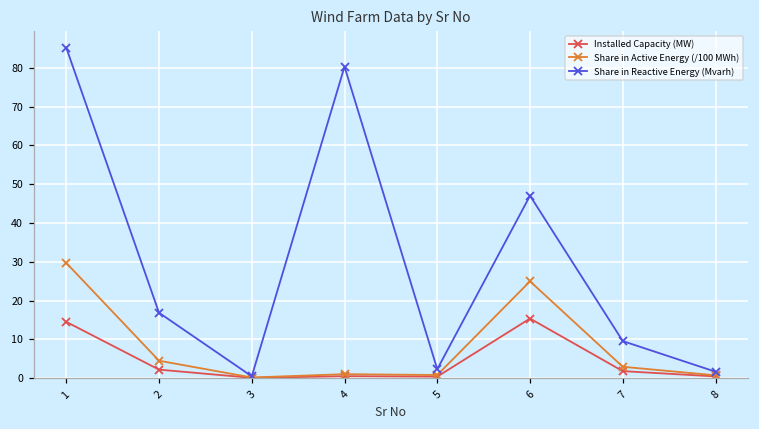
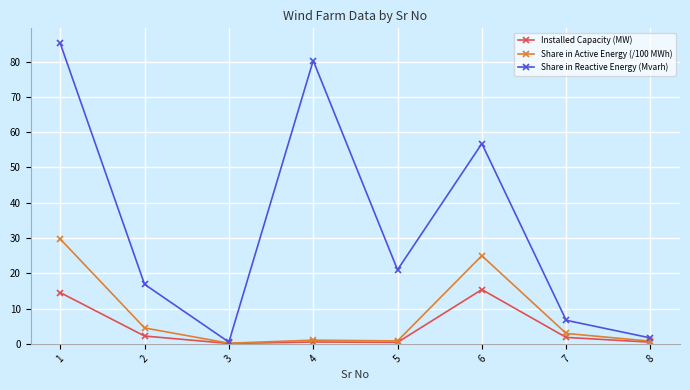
Share in Reactive Energy (Mvarh), 5: 2 -> 21
Share in Reactive Energy (Mvarh), 6: 47 -> 57
Share in Reactive Energy (Mvarh), 7: 10 -> 7
